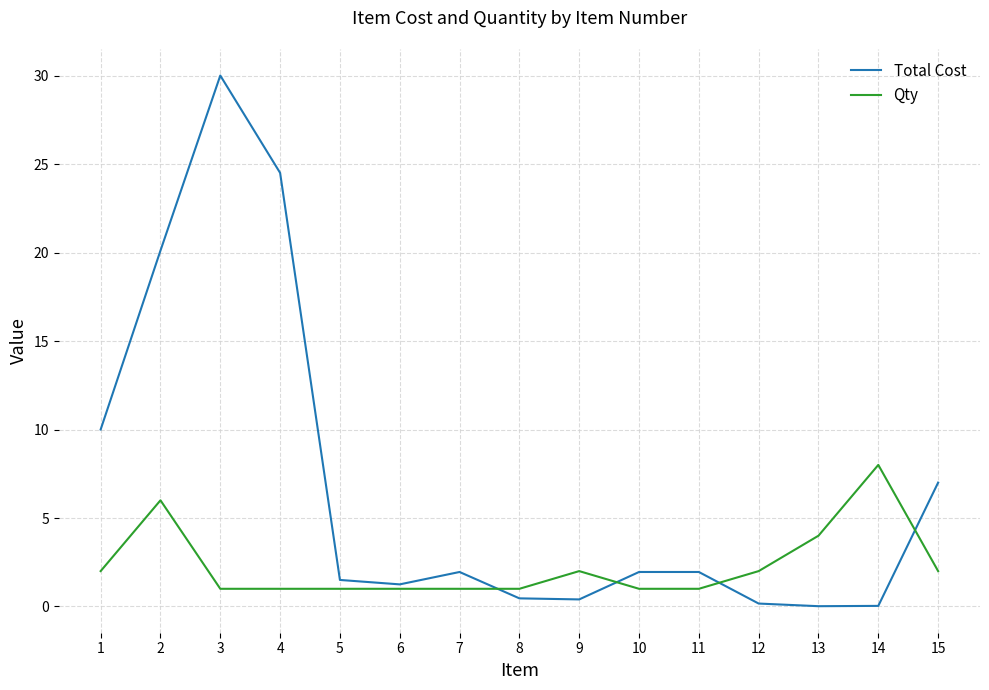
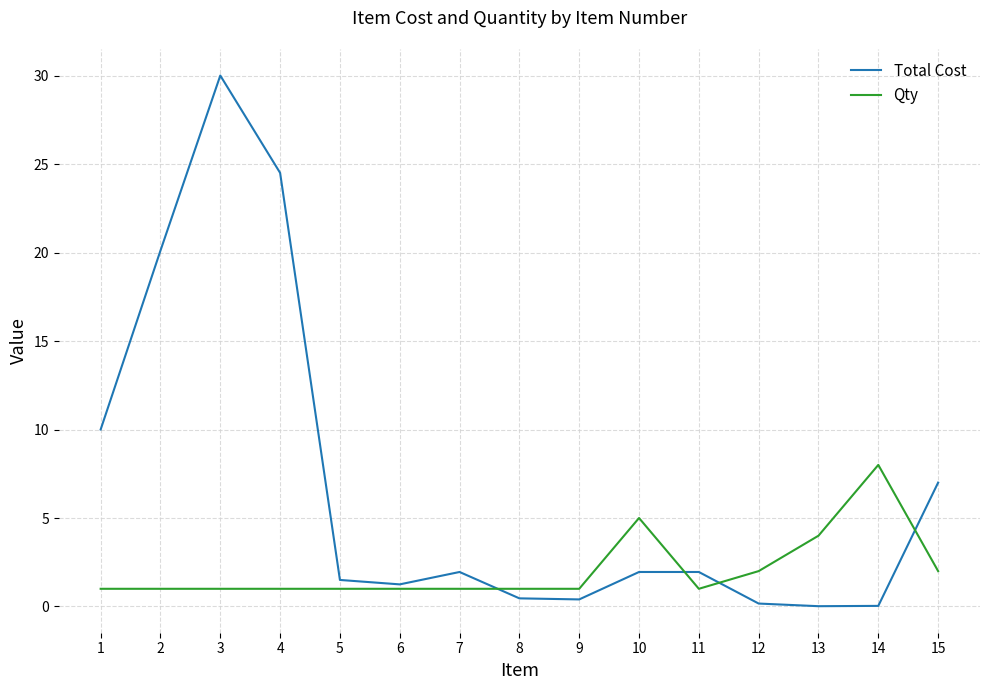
Qty, 1: 2 -> 1
Qty, 2: 6 -> 1
Qty, 9: 2 -> 1
Qty, 10: 1 -> 5
